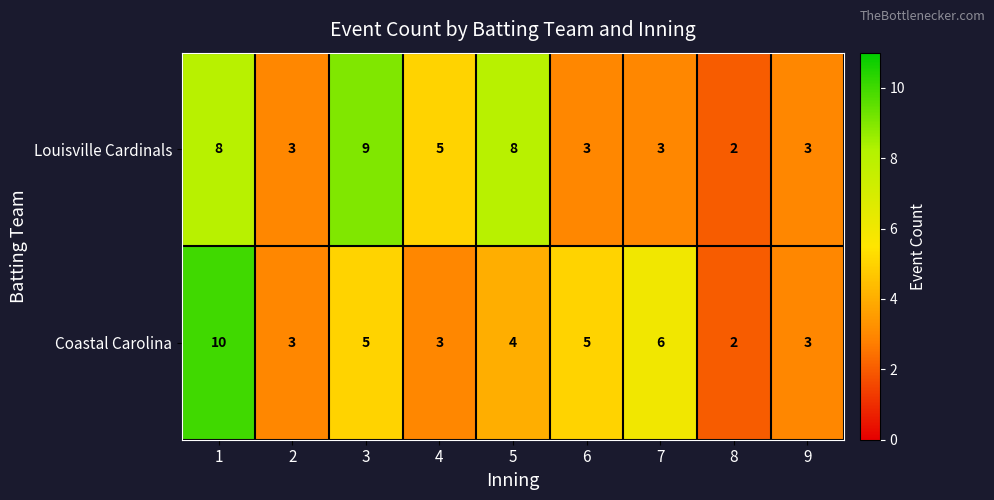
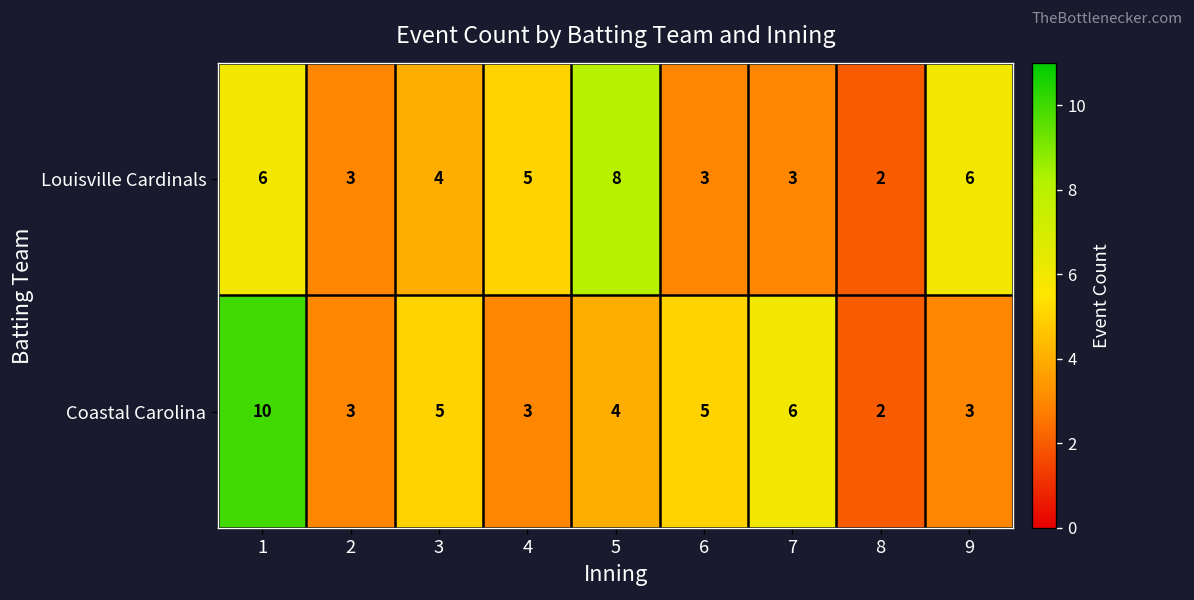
Louisville Cardinals, 1: 8 -> 6
Louisville Cardinals, 3: 9 -> 4
Louisville Cardinals, 9: 3 -> 6
